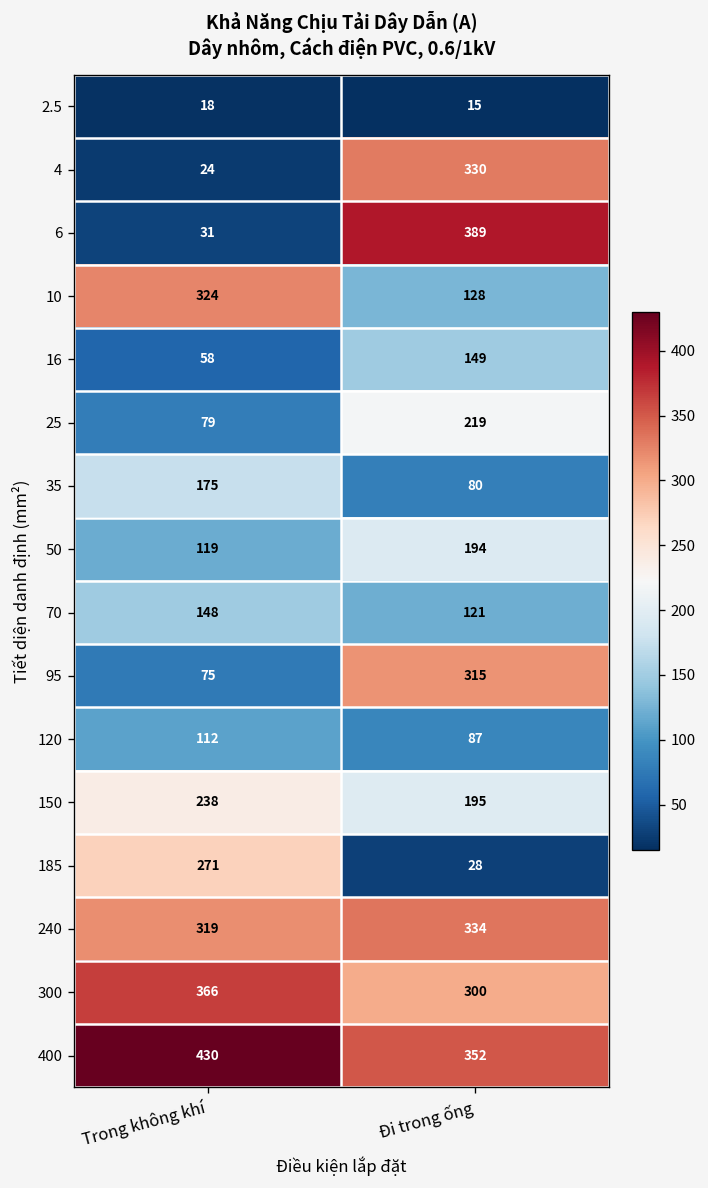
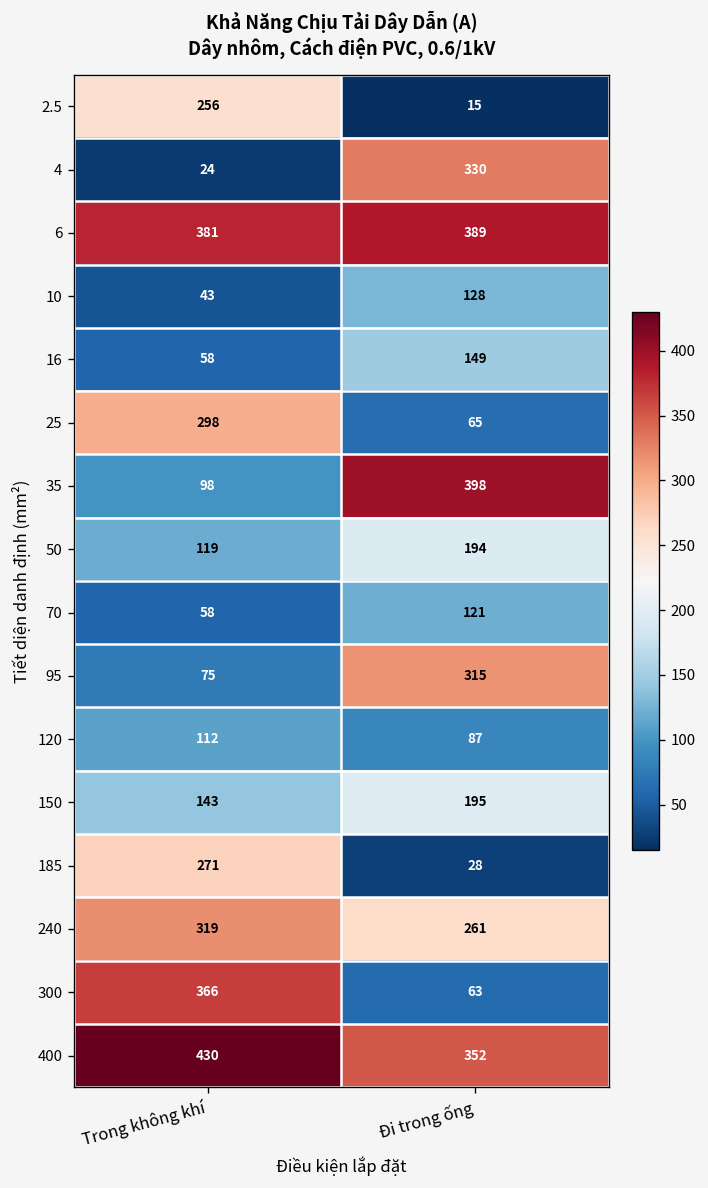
2.5, Trong không khí: 18 -> 256
6, Trong không khí: 31 -> 381
10, Trong không khí: 324 -> 43
25, Trong không khí: 79 -> 298
25, Đi trong ống: 219 -> 65
35, Trong không khí: 175 -> 98
35, Đi trong ống: 80 -> 398
70, Trong không khí: 148 -> 58
150, Trong không khí: 238 -> 143
240, Đi trong ống: 334 -> 261
300, Đi trong ống: 300 -> 63
